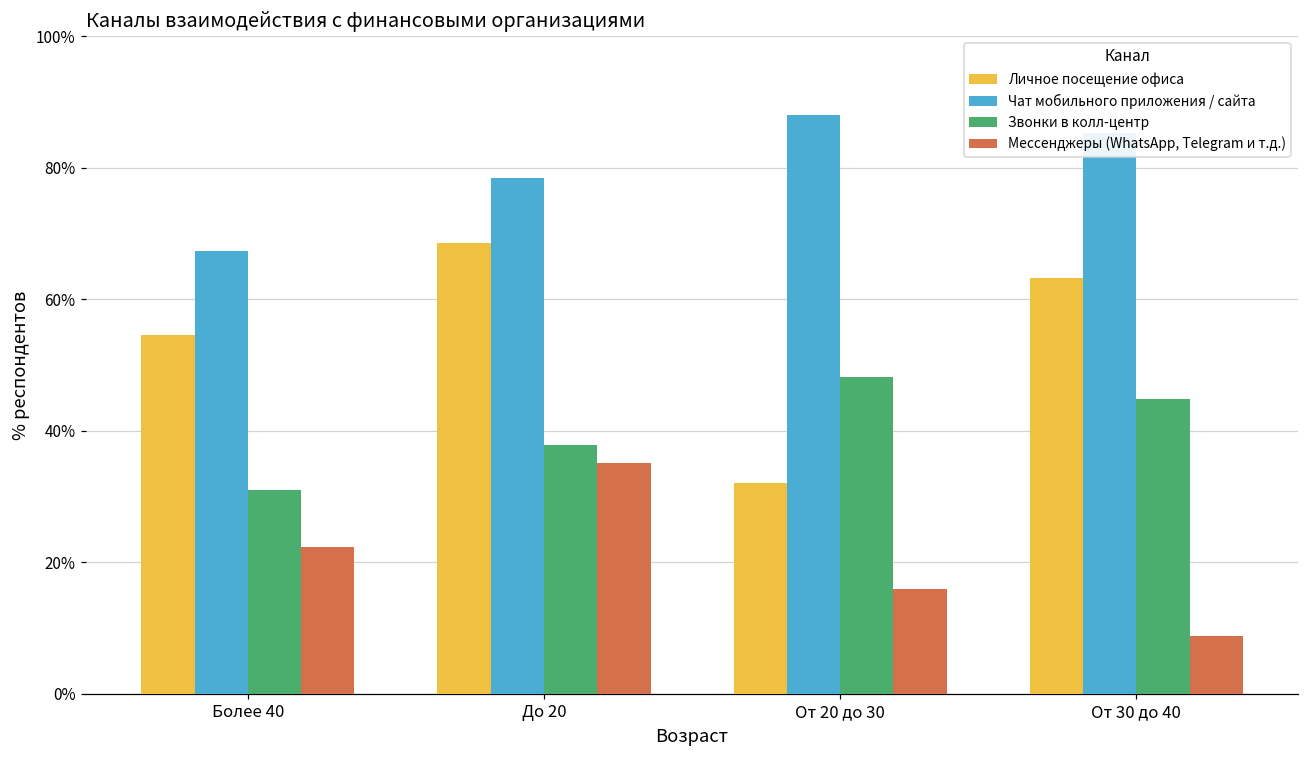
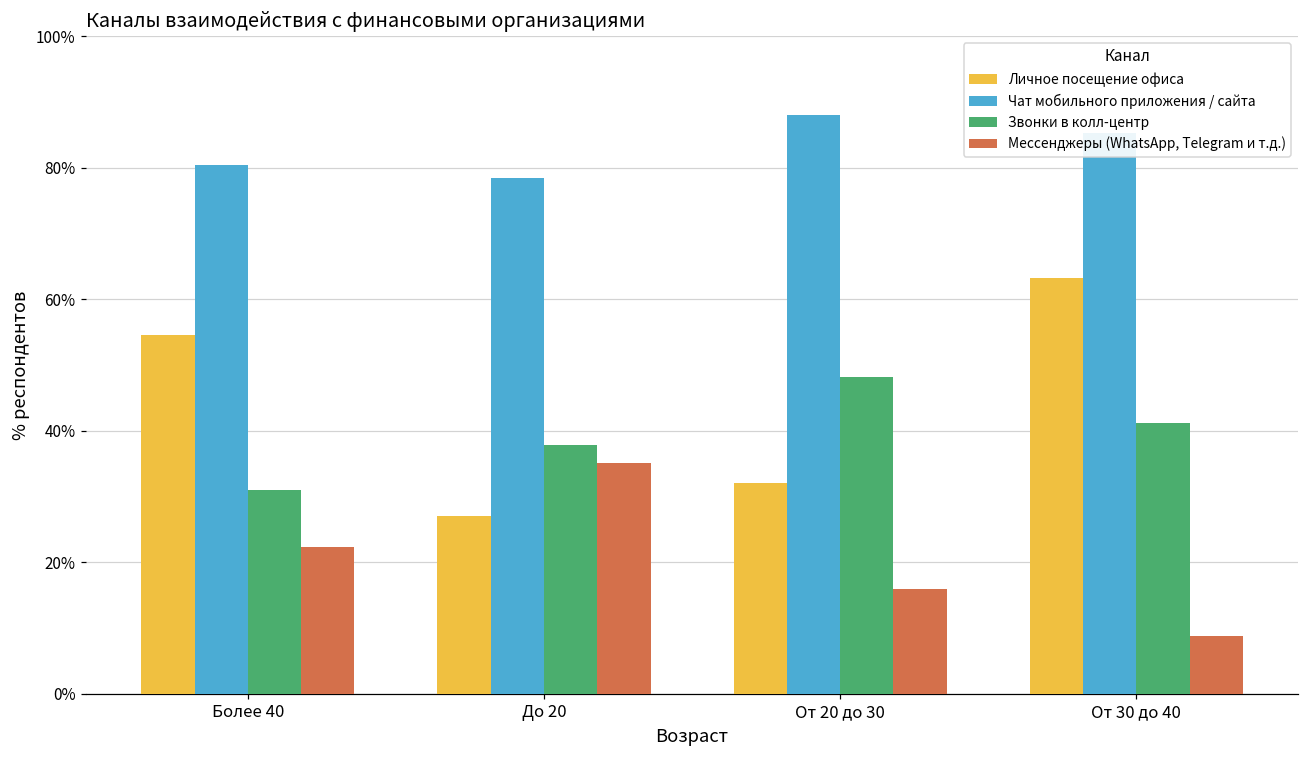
Чат мобильного приложения / сайта, Более 40: 67% -> 80%
Личное посещение офиса, До 20: 69% -> 27%
Звонки в колл-центр, От 30 до 40: 45% -> 41%
